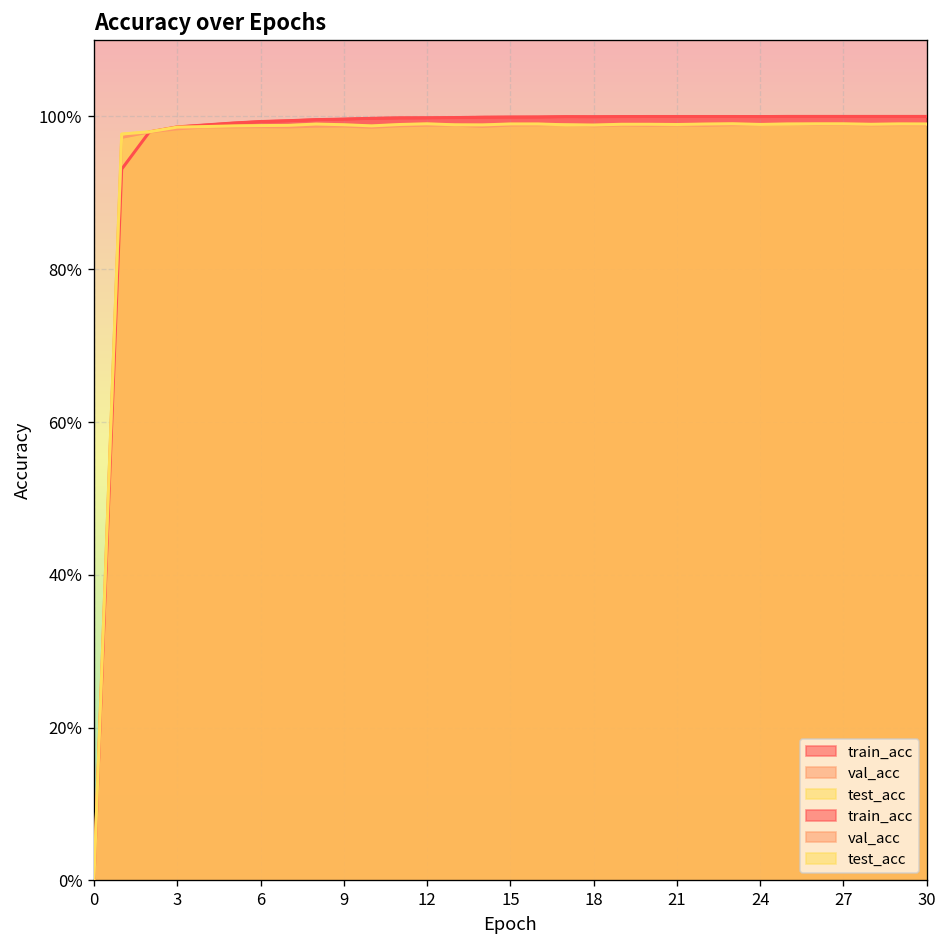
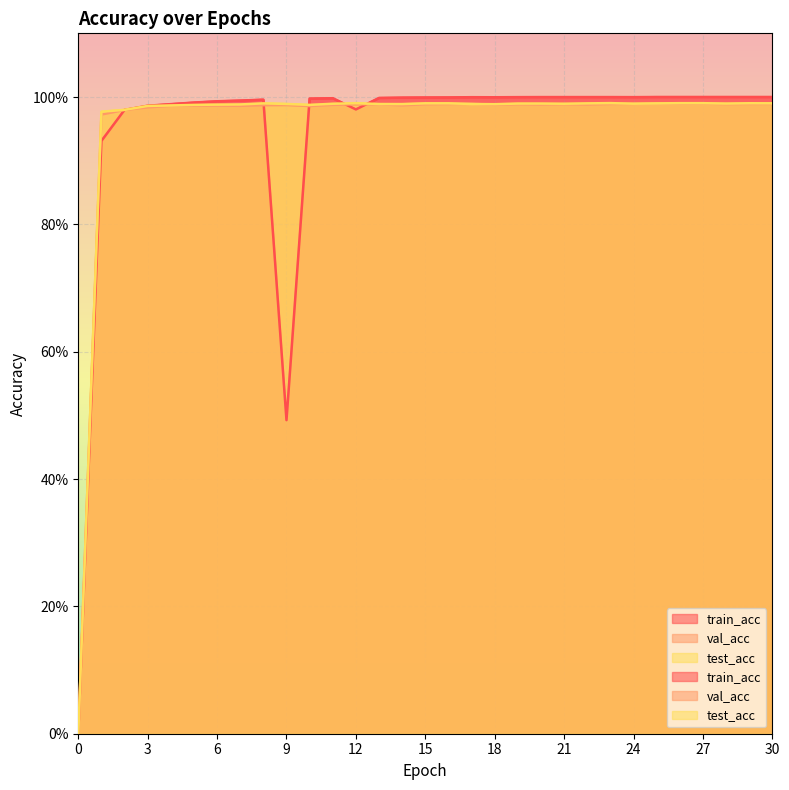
train_acc, 9: 100% -> 49%
train_acc, 12: 100% -> 98%
